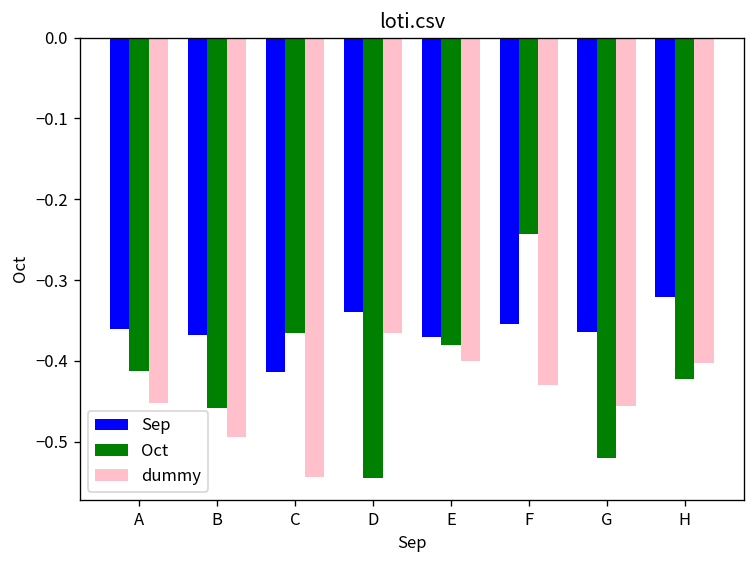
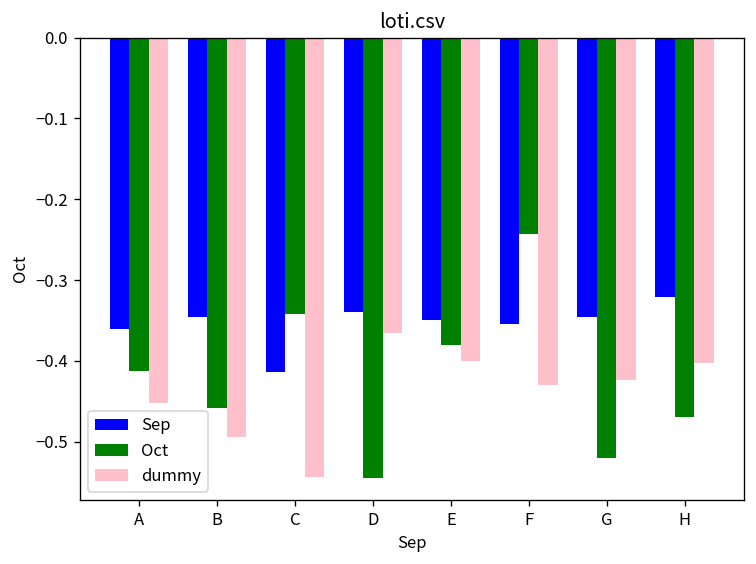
Sep, B: -0.37 -> -0.35
Oct, C: -0.37 -> -0.34
Sep, E: -0.37 -> -0.35
Sep, G: -0.36 -> -0.35
dummy, G: -0.46 -> -0.42
Oct, H: -0.42 -> -0.47
